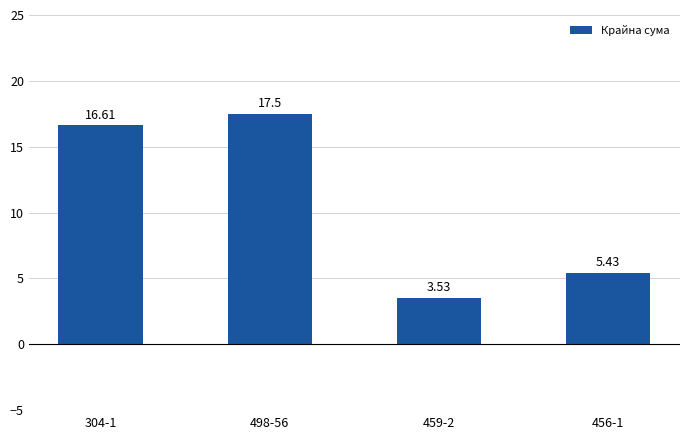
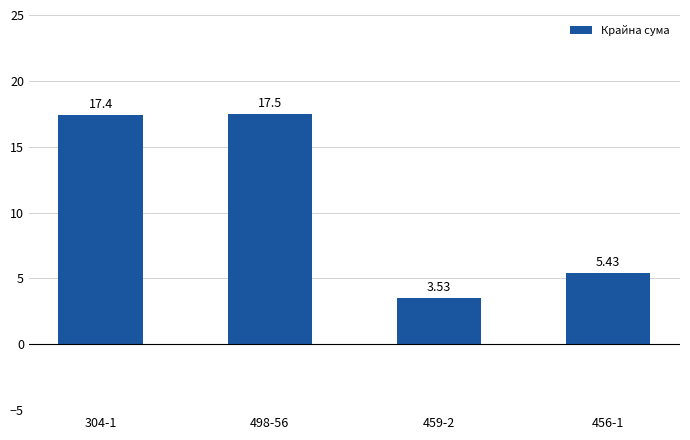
304-1: 16.61 -> 17.4
